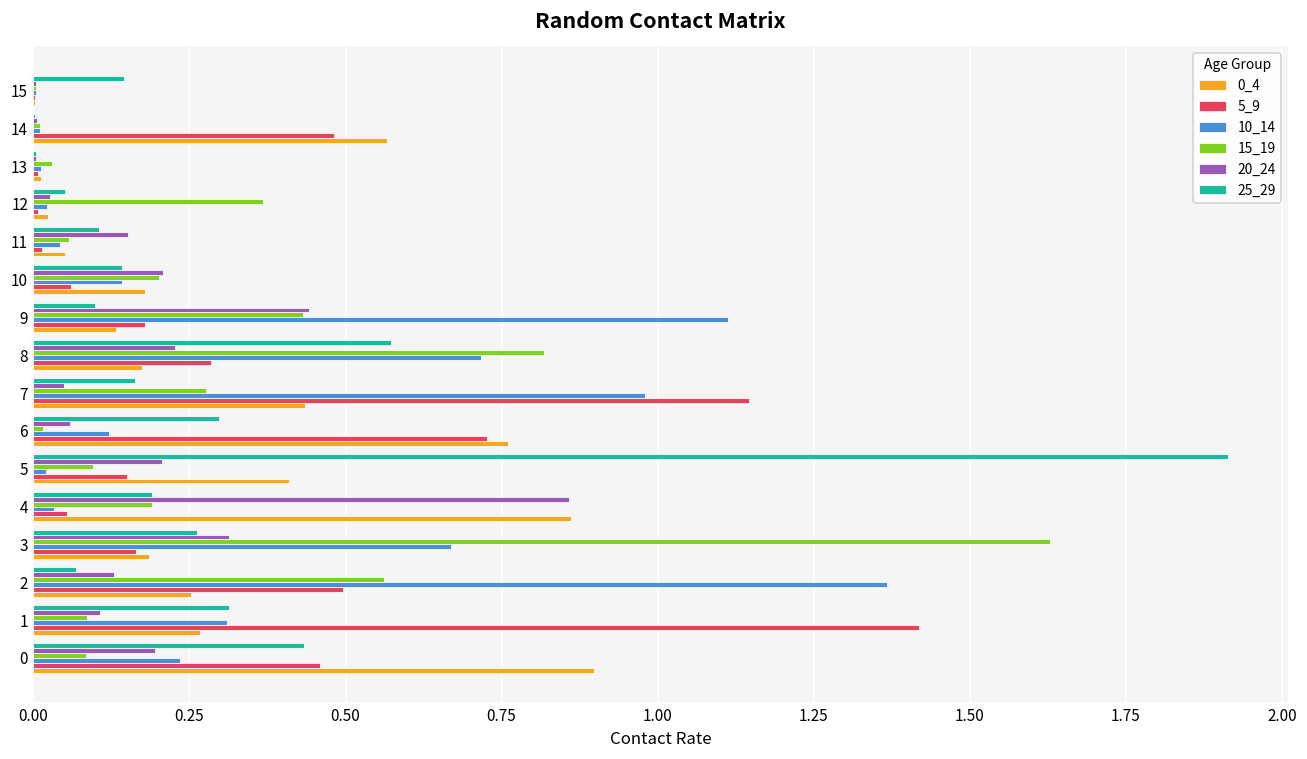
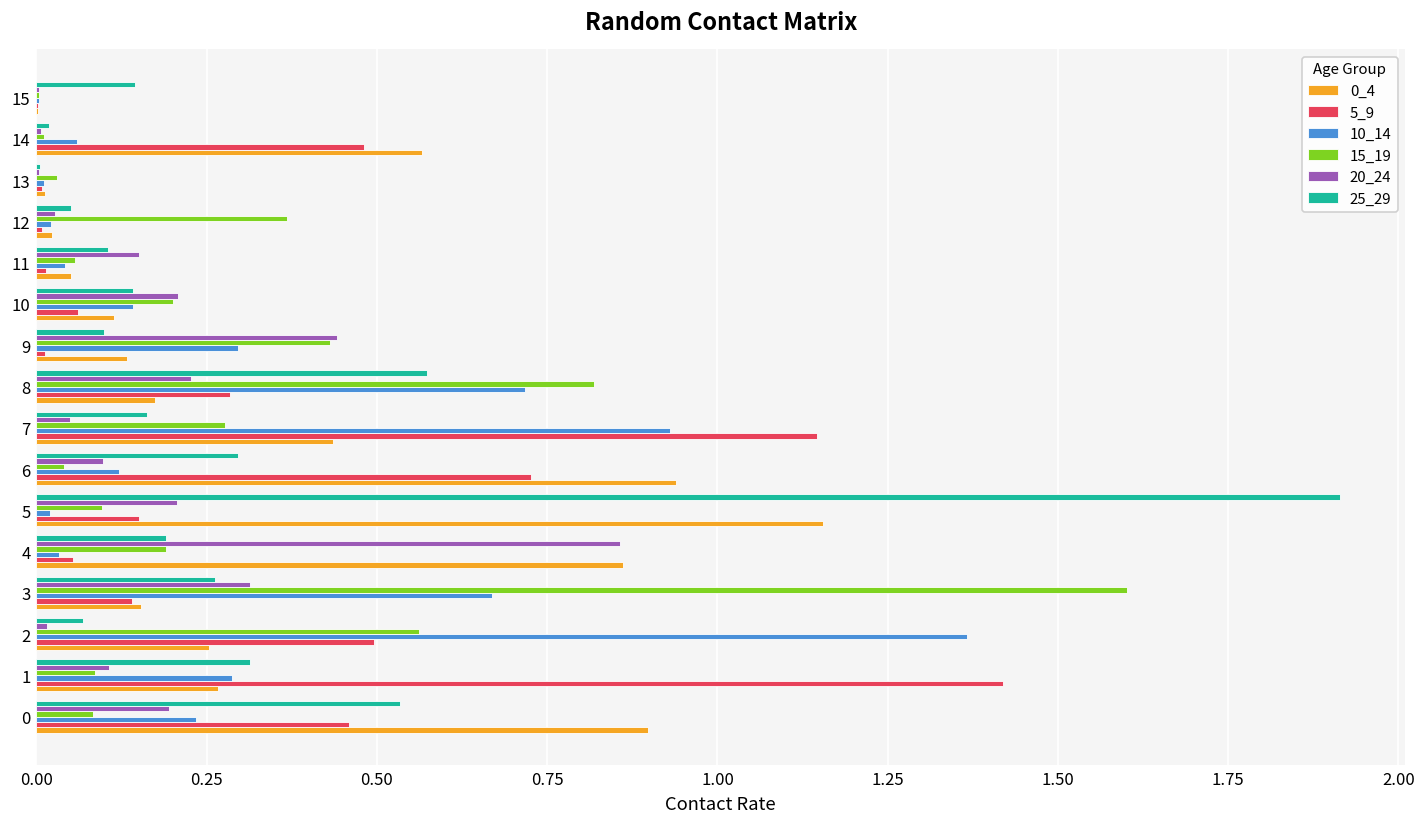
25_29, 14: 0.00 -> 0.02
10_14, 14: 0.01 -> 0.06
0_4, 10: 0.18 -> 0.11
10_14, 9: 1.11 -> 0.30
5_9, 9: 0.18 -> 0.01
10_14, 7: 0.98 -> 0.93
20_24, 6: 0.06 -> 0.10
15_19, 6: 0.02 -> 0.04
0_4, 6: 0.76 -> 0.94
0_4, 5: 0.41 -> 1.15
15_19, 3: 1.63 -> 1.60
5_9, 3: 0.17 -> 0.14
0_4, 3: 0.19 -> 0.15
20_24, 2: 0.13 -> 0.02
10_14, 1: 0.31 -> 0.29
25_29, 0: 0.43 -> 0.53
